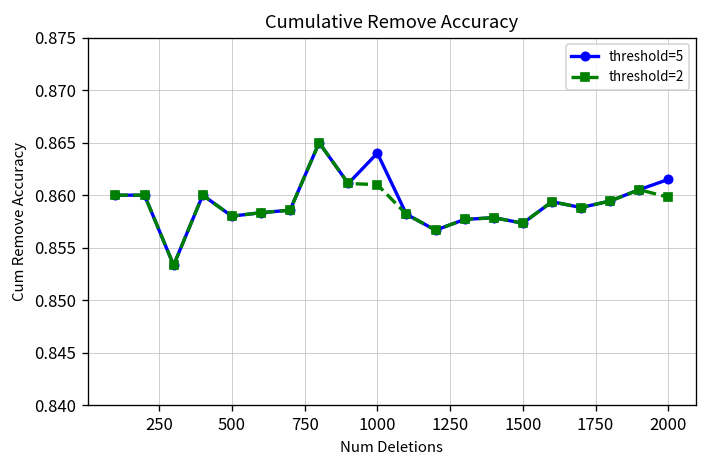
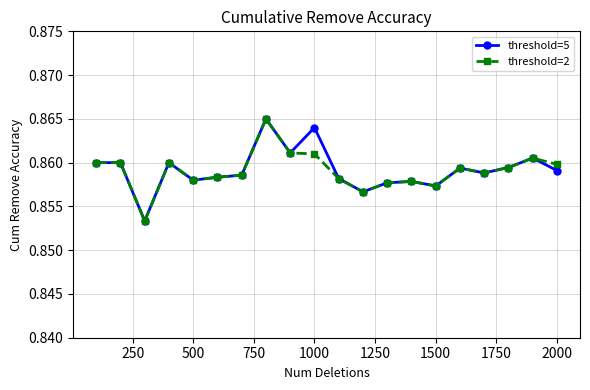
threshold=5, 2000: 0.862 -> 0.859
